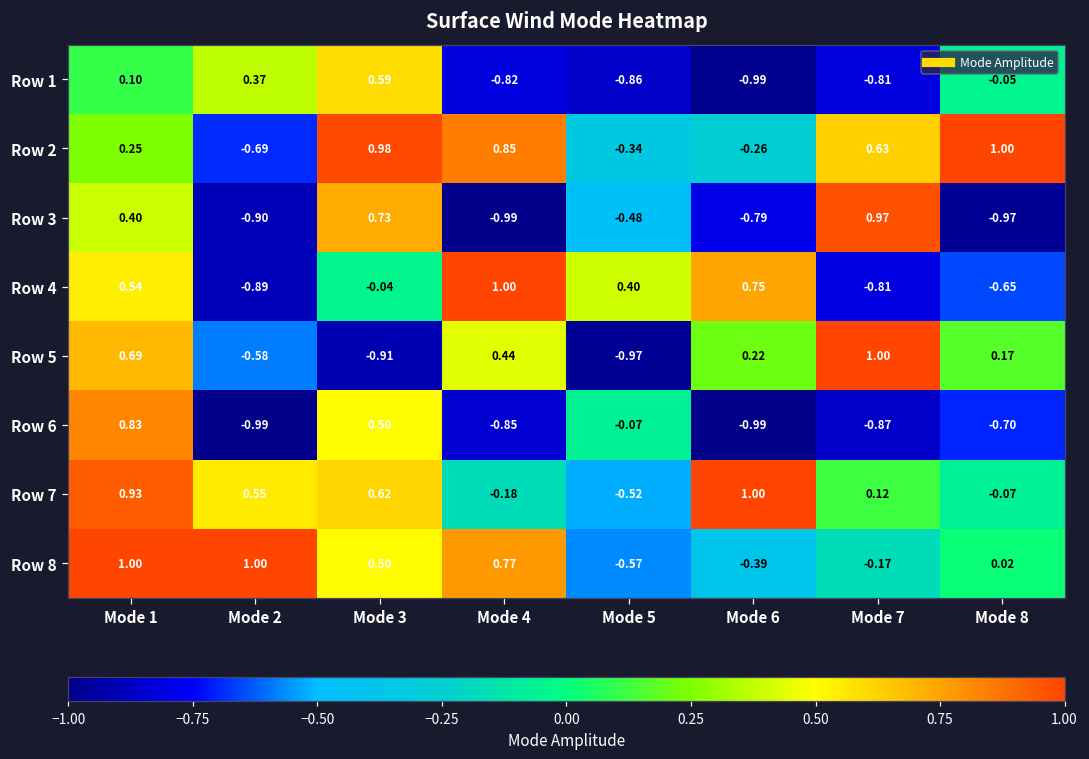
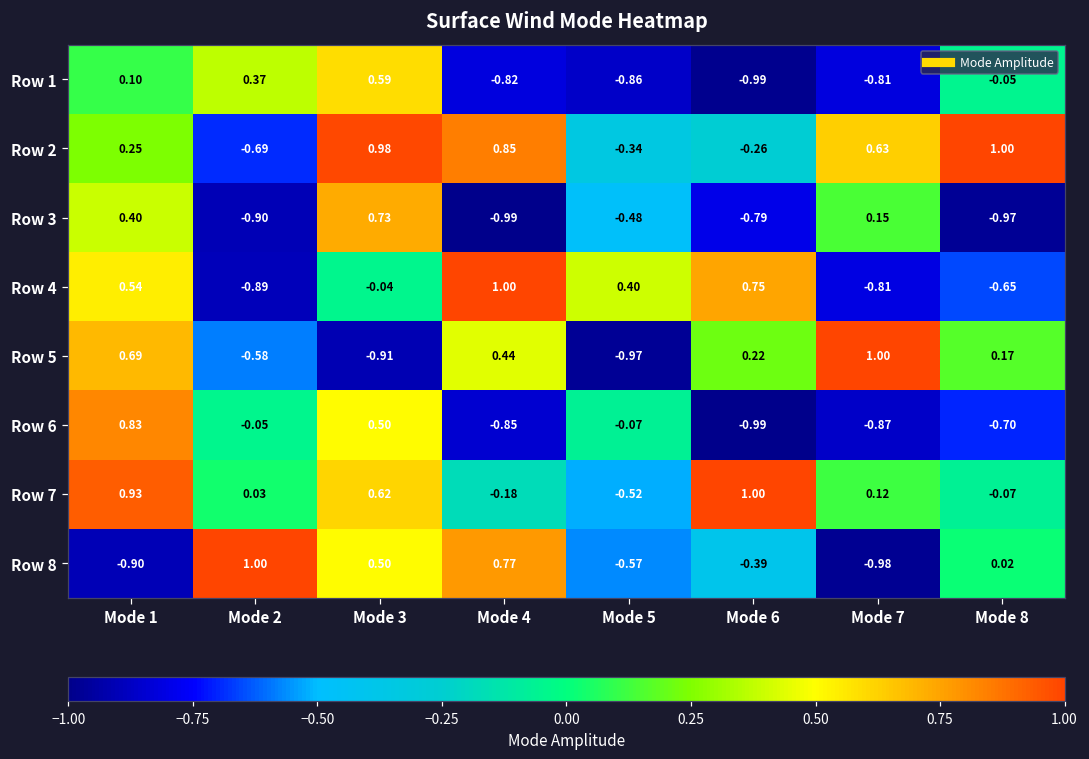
Row 3, Mode 7: 0.97 -> 0.15
Row 6, Mode 2: -0.99 -> -0.05
Row 7, Mode 2: 0.55 -> 0.03
Row 8, Mode 1: 1.00 -> -0.90
Row 8, Mode 7: -0.17 -> -0.98
